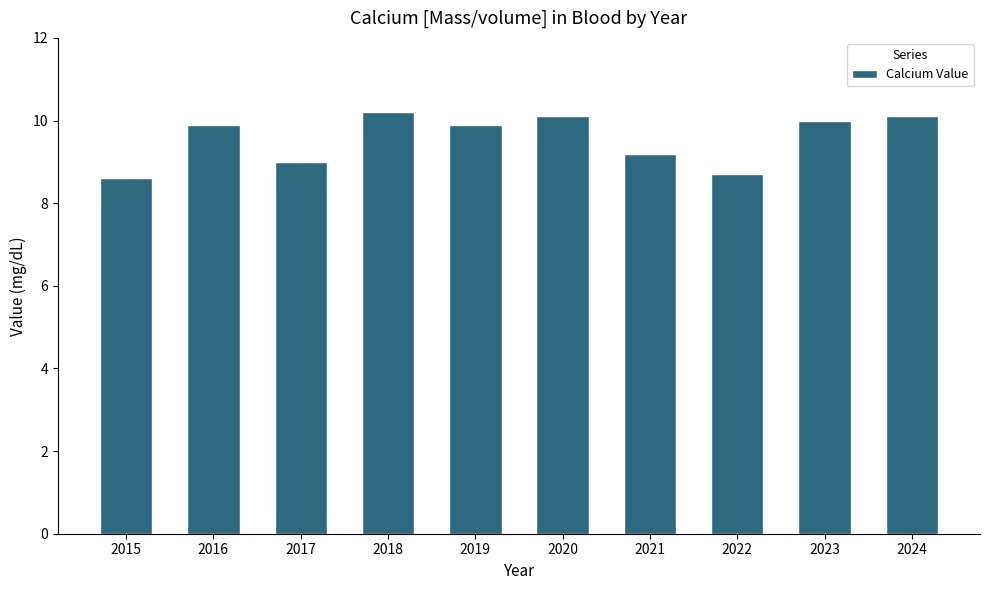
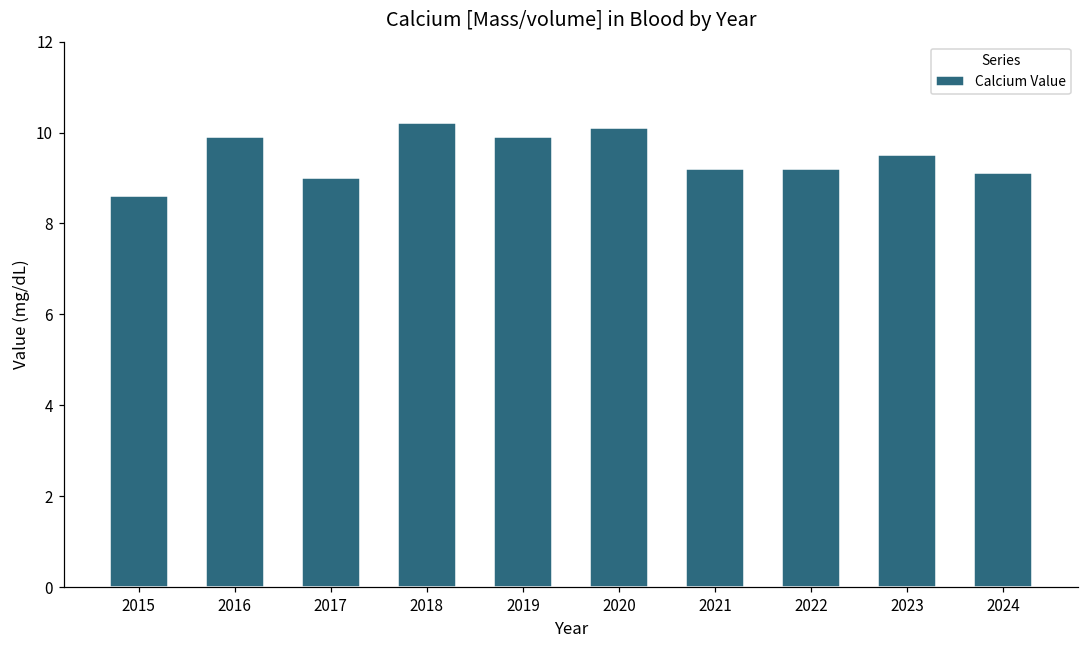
2022: 8.7 -> 9.2
2023: 10.0 -> 9.5
2024: 10.1 -> 9.1
